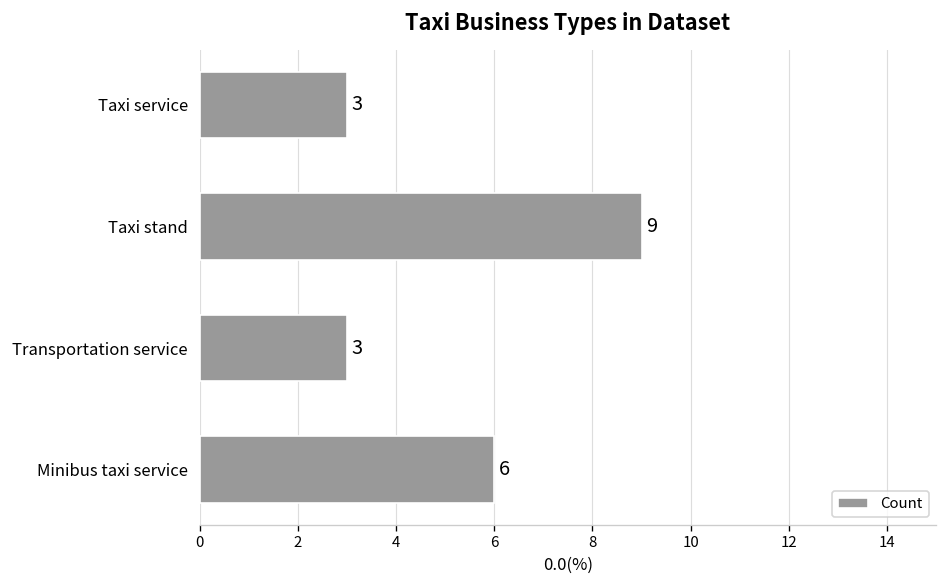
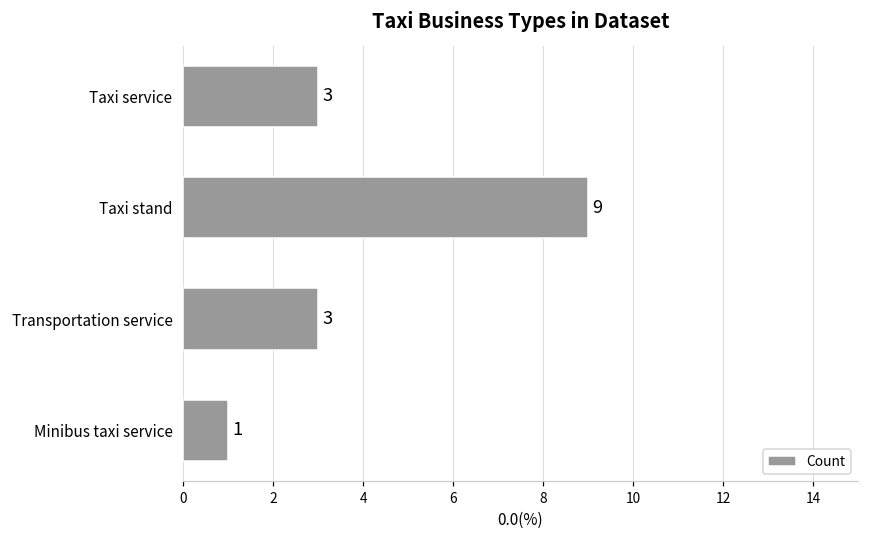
Minibus taxi service: 6 -> 1
